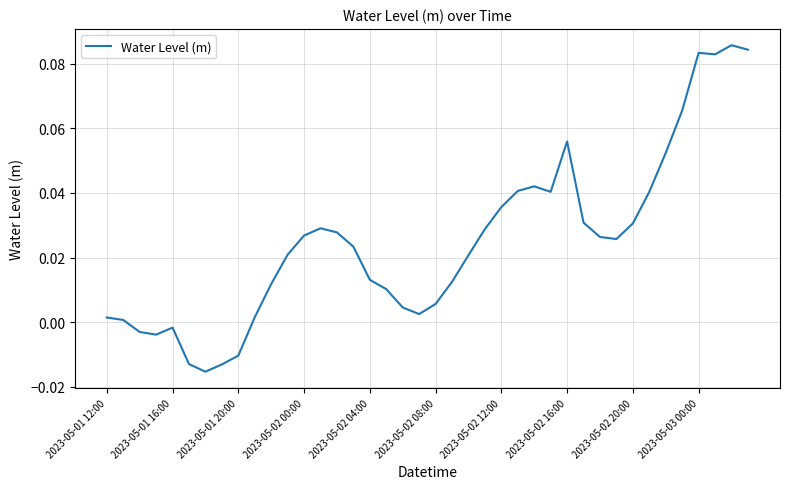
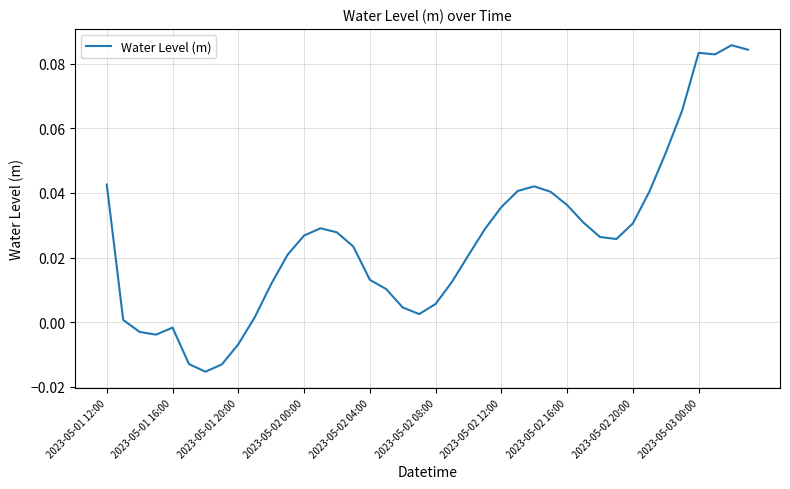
2023-05-01 12:00: 0.001 -> 0.043
2023-05-01 20:00: -0.010 -> -0.007
2023-05-02 16:00: 0.056 -> 0.036
